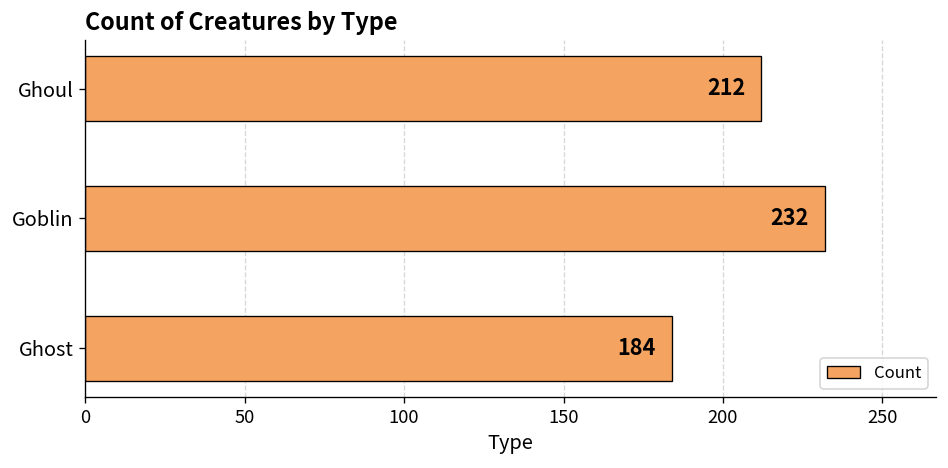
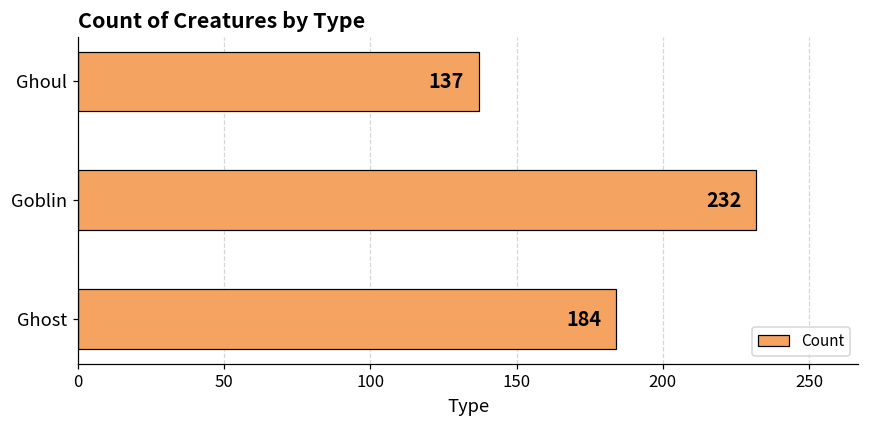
Ghoul: 212 -> 137
